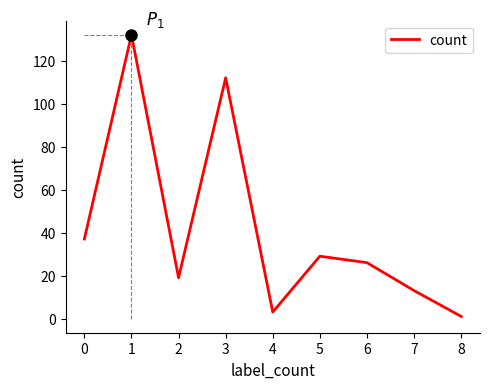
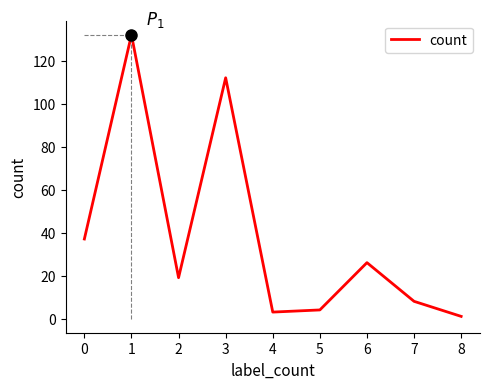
count, 5: 29 -> 4
count, 7: 13 -> 8
